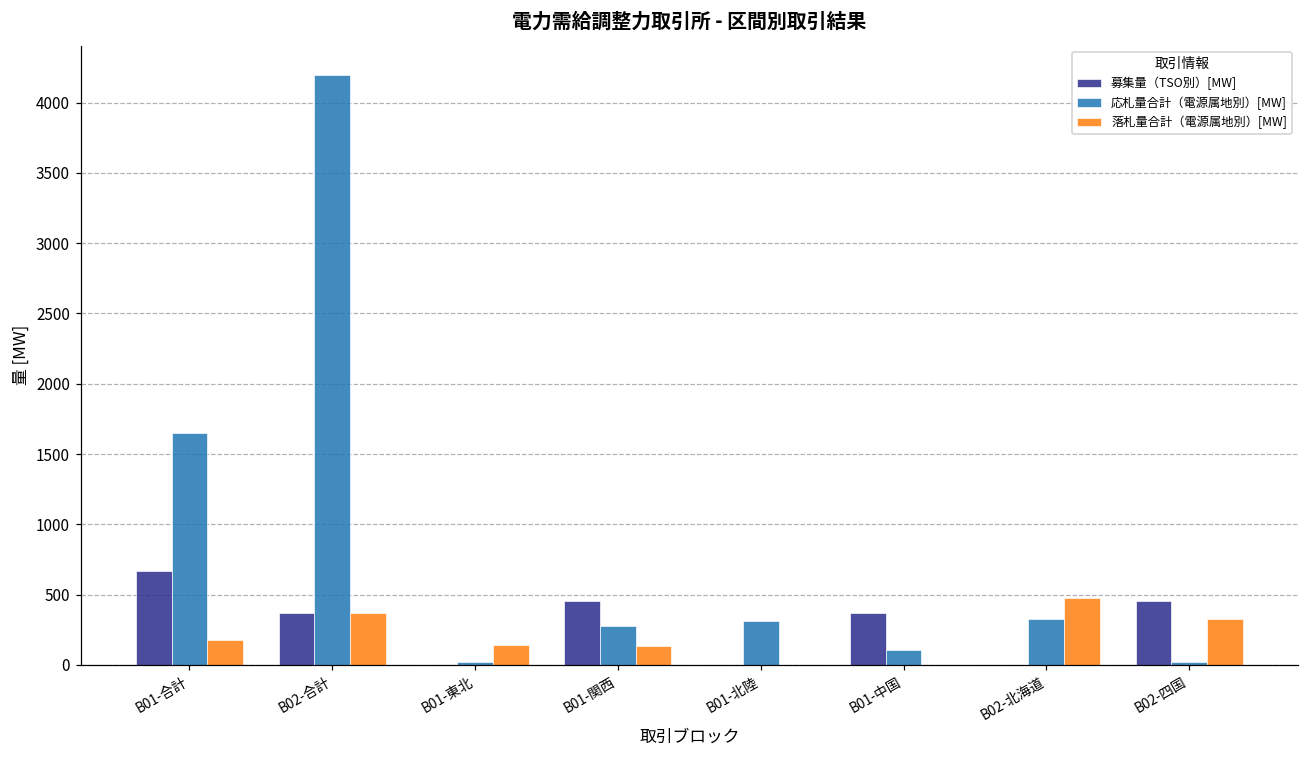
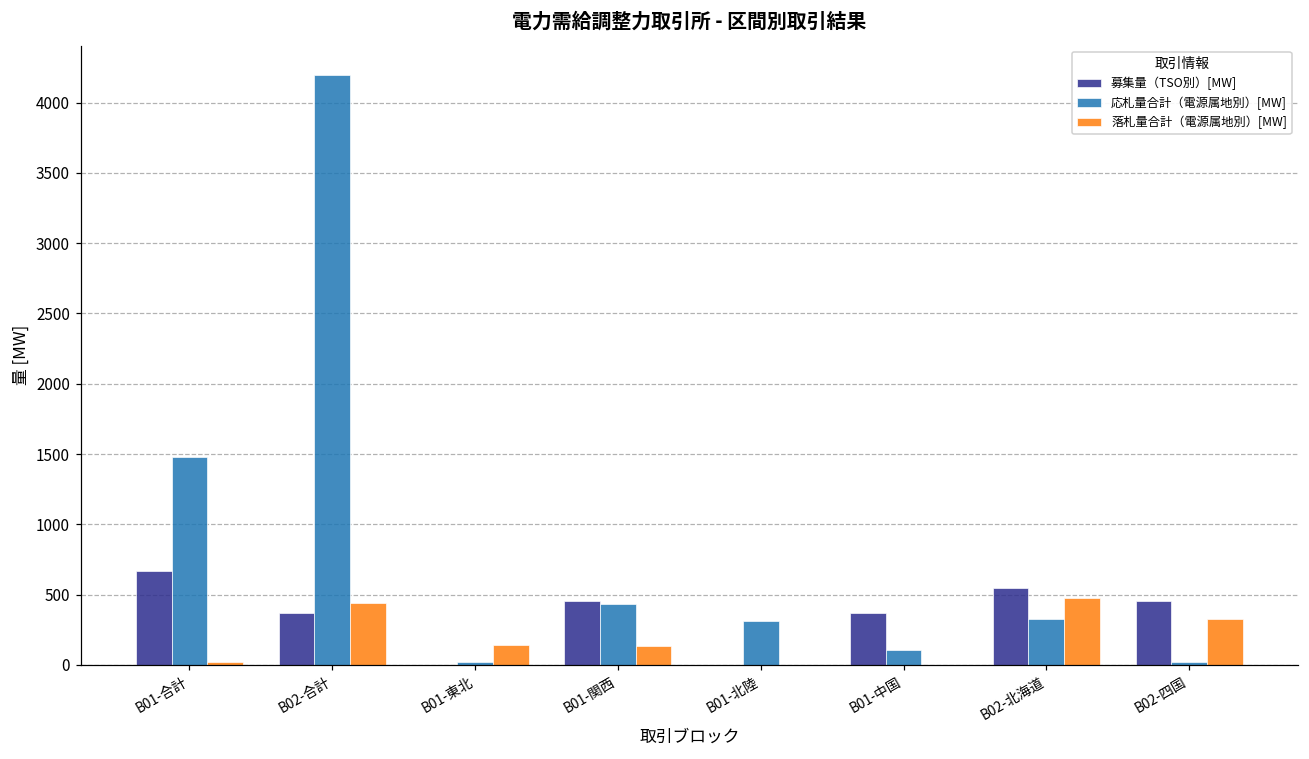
応札量合計（電源属地別）[MW], B01-合計: 1650 -> 1480
落札量合計（電源属地別）[MW], B01-合計: 180 -> 20
落札量合計（電源属地別）[MW], B02-合計: 370 -> 440
応札量合計（電源属地別）[MW], B01-関西: 280 -> 430
募集量（TSO別）[MW], B02-北海道: 0 -> 550
